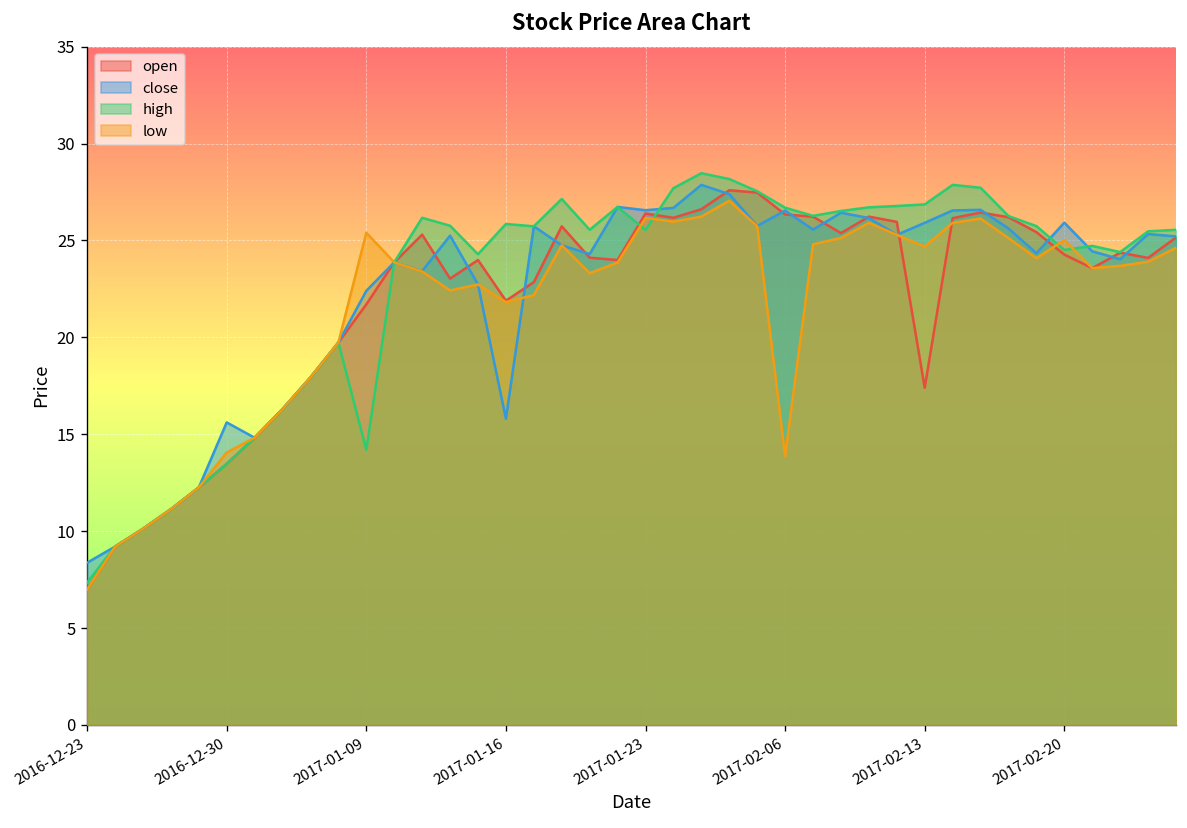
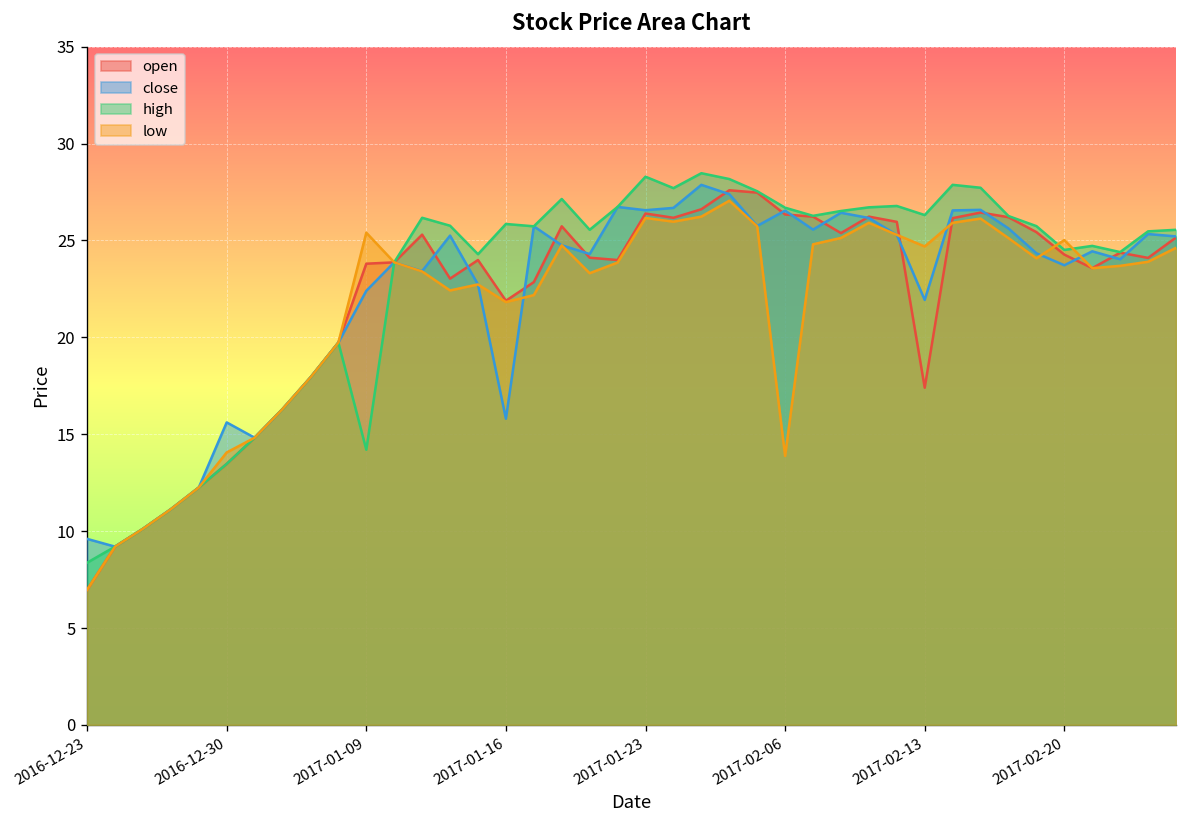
close, 2016-12-23: 8.4 -> 9.6
high, 2016-12-23: 7.3 -> 8.4
open, 2017-01-09: 21.7 -> 23.8
high, 2017-01-23: 25.5 -> 28.3
close, 2017-02-13: 25.9 -> 21.9
high, 2017-02-13: 26.9 -> 26.3
close, 2017-02-20: 25.9 -> 23.7
